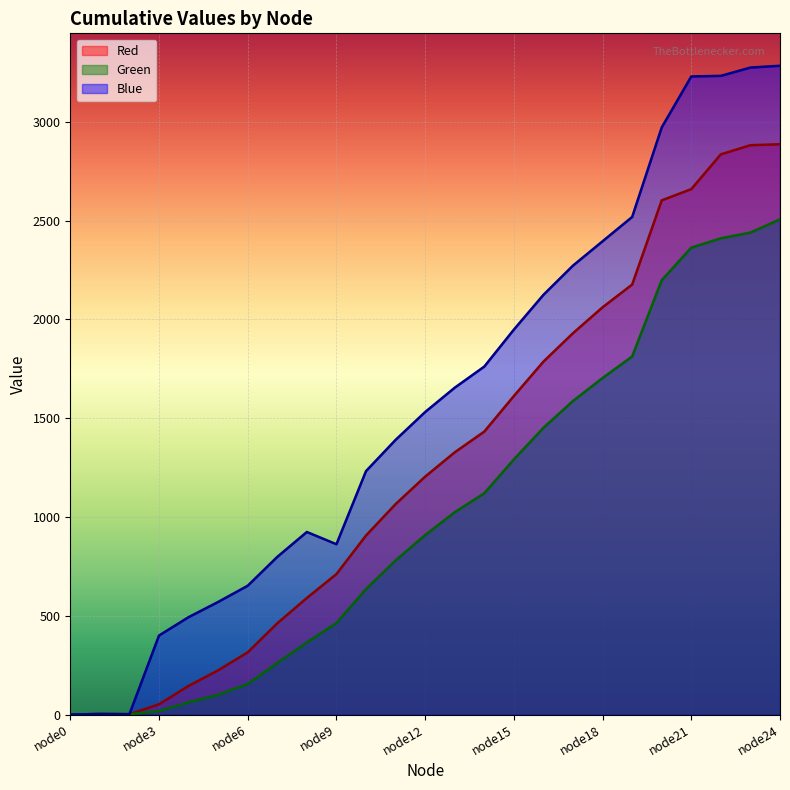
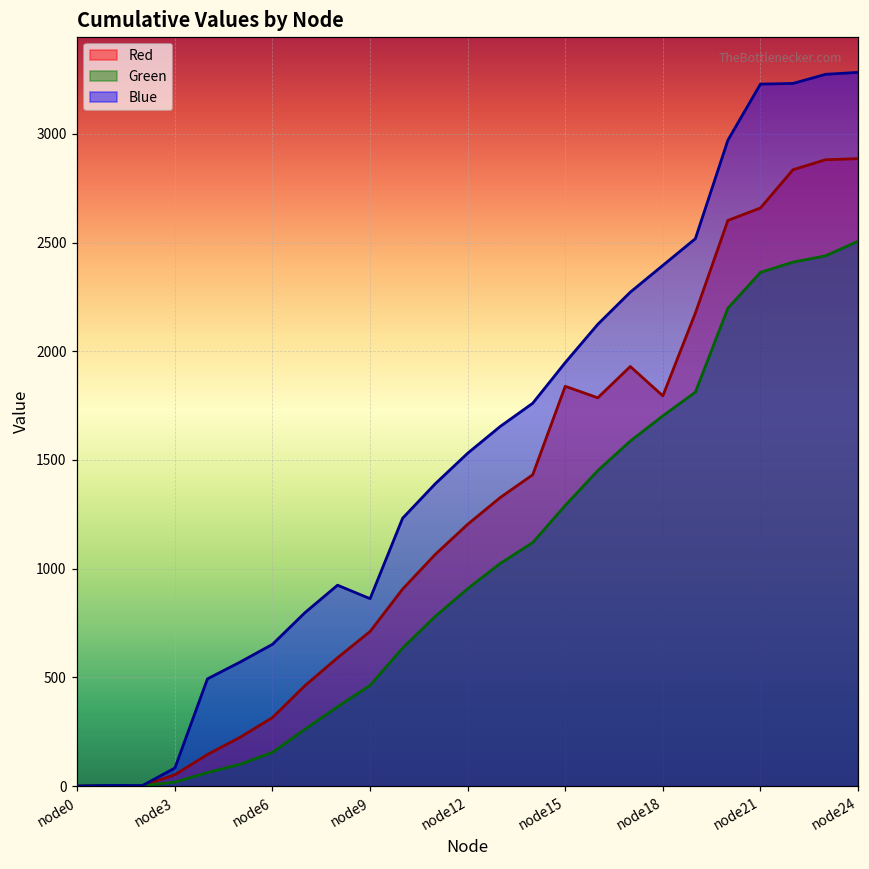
Blue, node3: 400 -> 80
Red, node15: 1610 -> 1840
Red, node18: 2060 -> 1800
